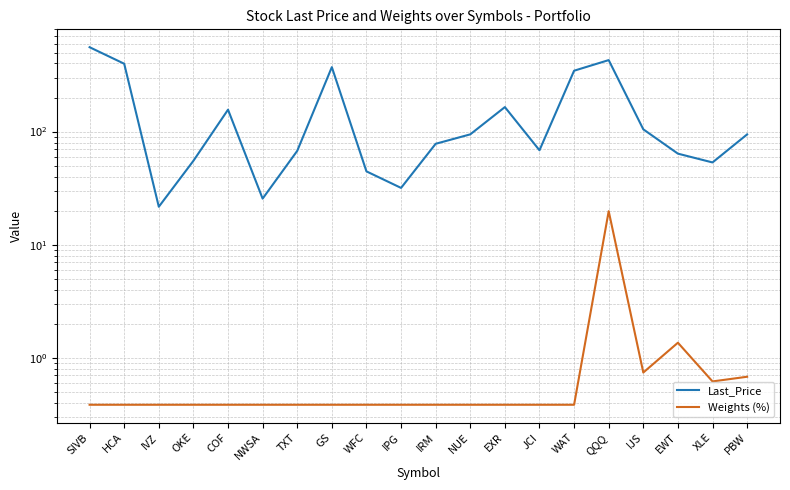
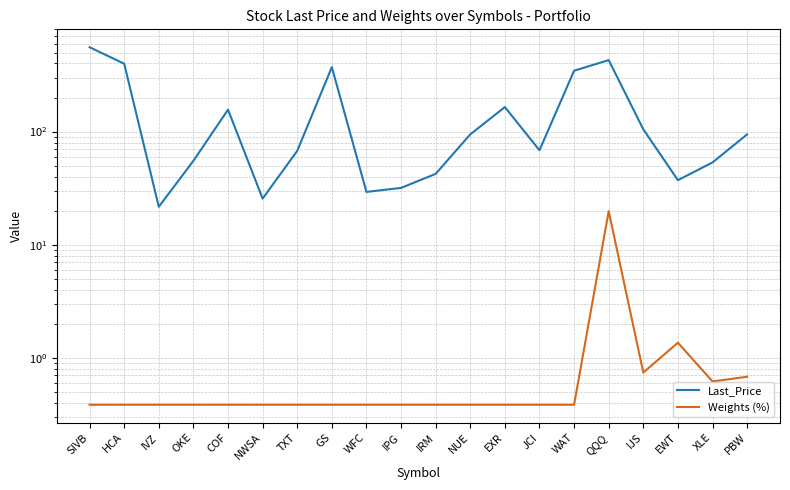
Last_Price, WFC: 45 -> 29
Last_Price, IRM: 80 -> 42
Last_Price, EWT: 60 -> 37
